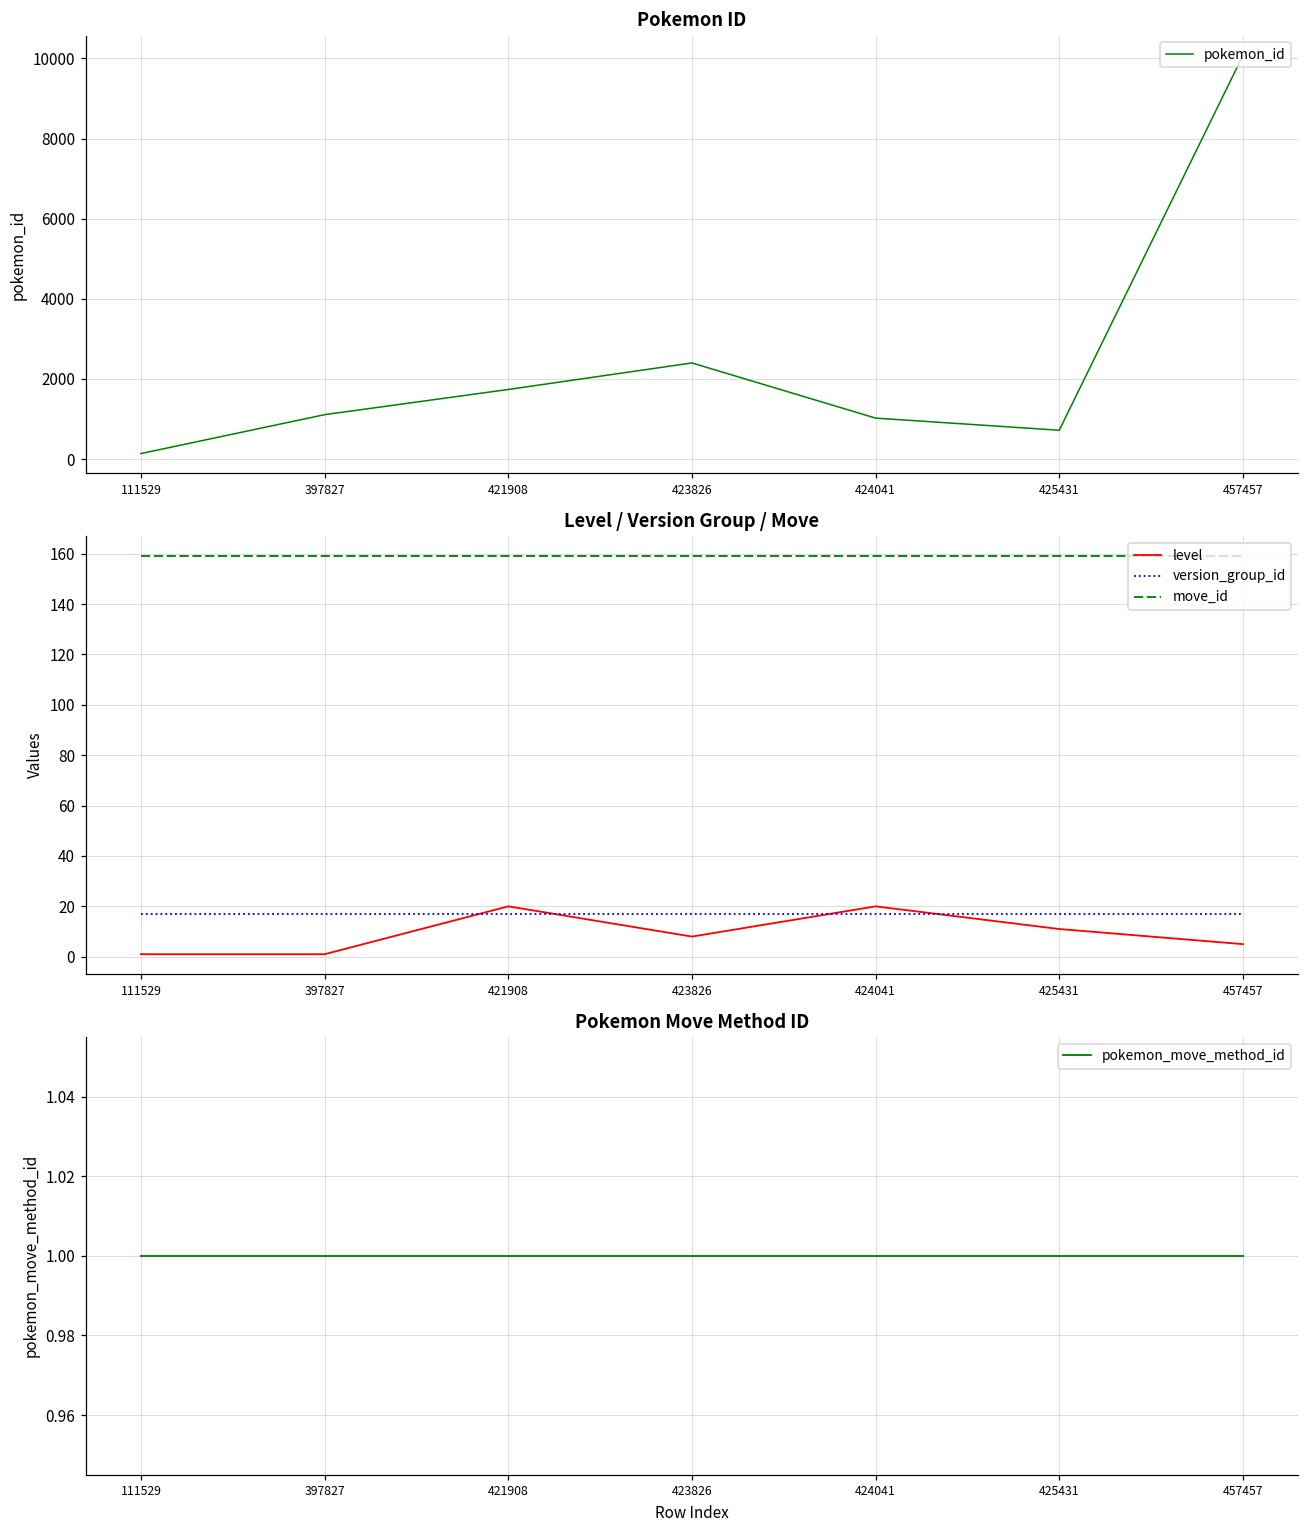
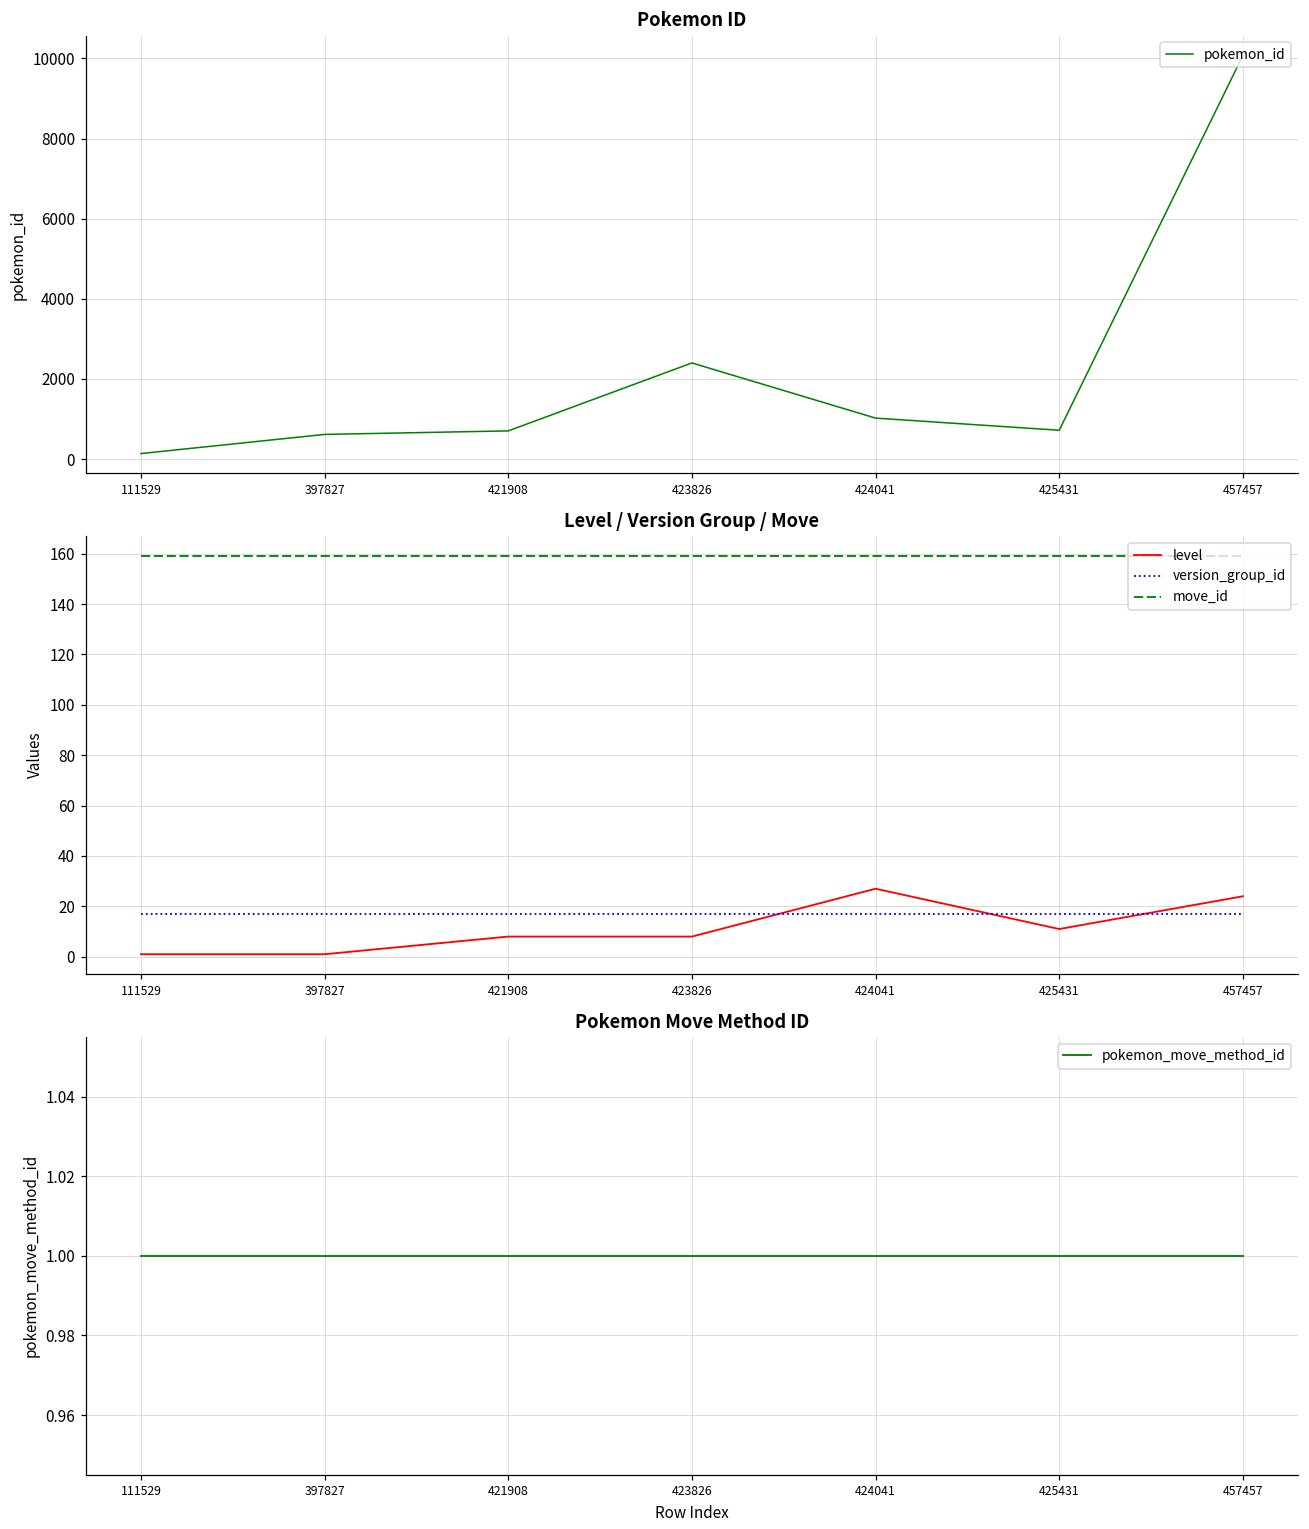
Pokemon ID, 397827: 1100 -> 600
Pokemon ID, 421908: 1700 -> 700
Level / Version Group / Move, level, 421908: 20 -> 8
Level / Version Group / Move, level, 424041: 20 -> 27
Level / Version Group / Move, level, 457457: 5 -> 24
